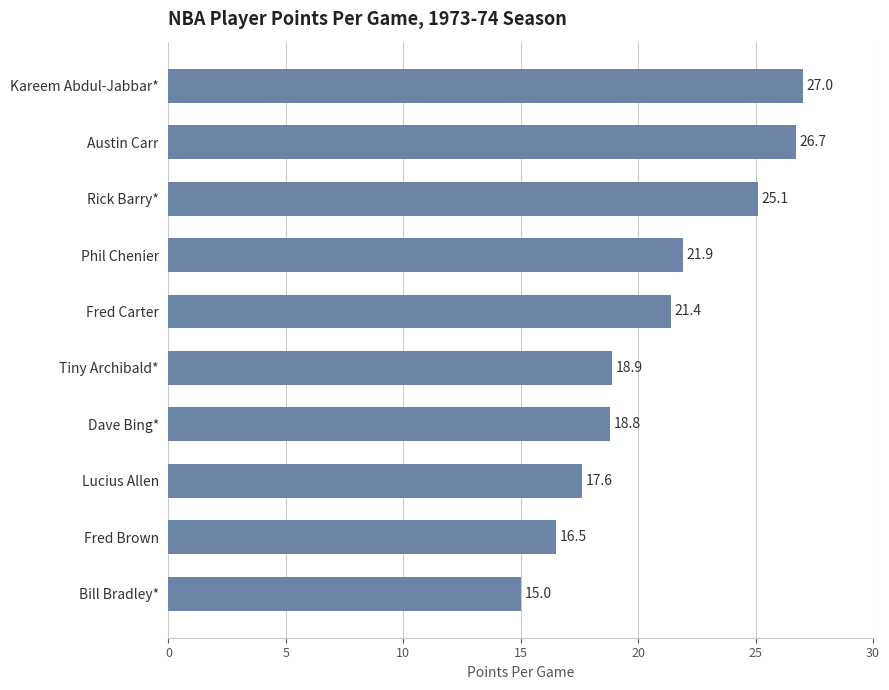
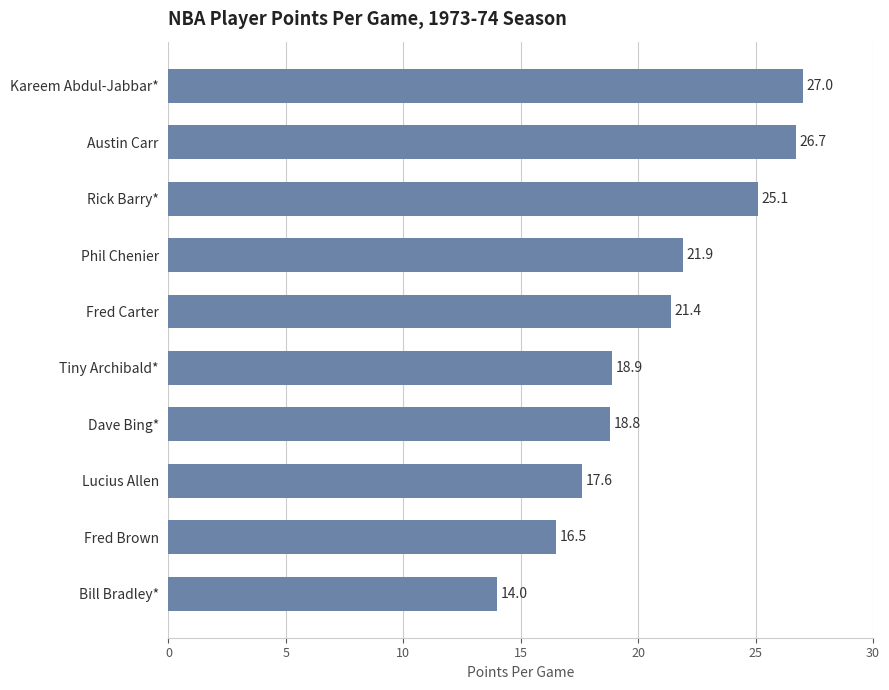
Bill Bradley*: 15.0 -> 14.0
